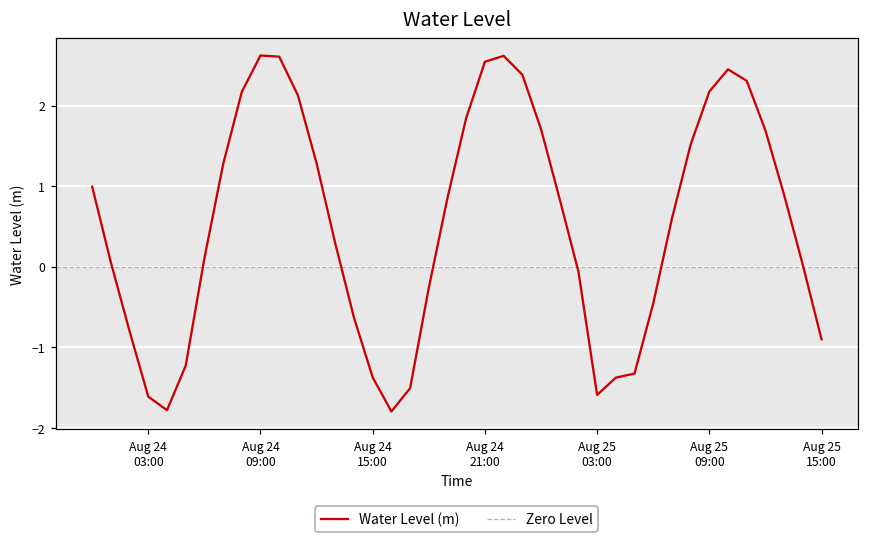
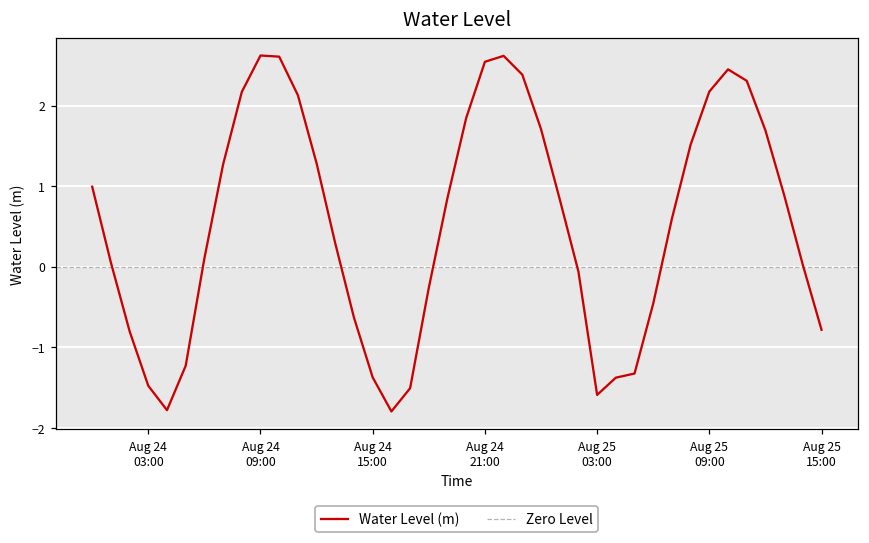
Aug 24 03:00: -1.6 -> -1.5
Aug 25 15:00: -0.9 -> -0.8
